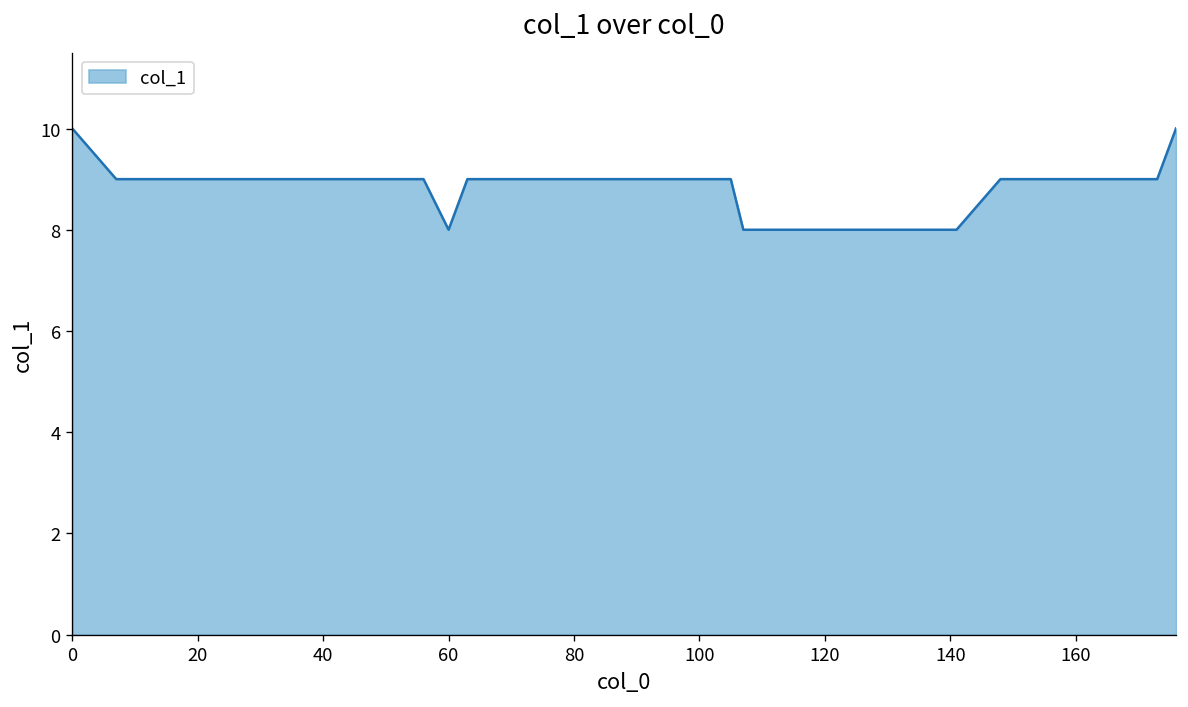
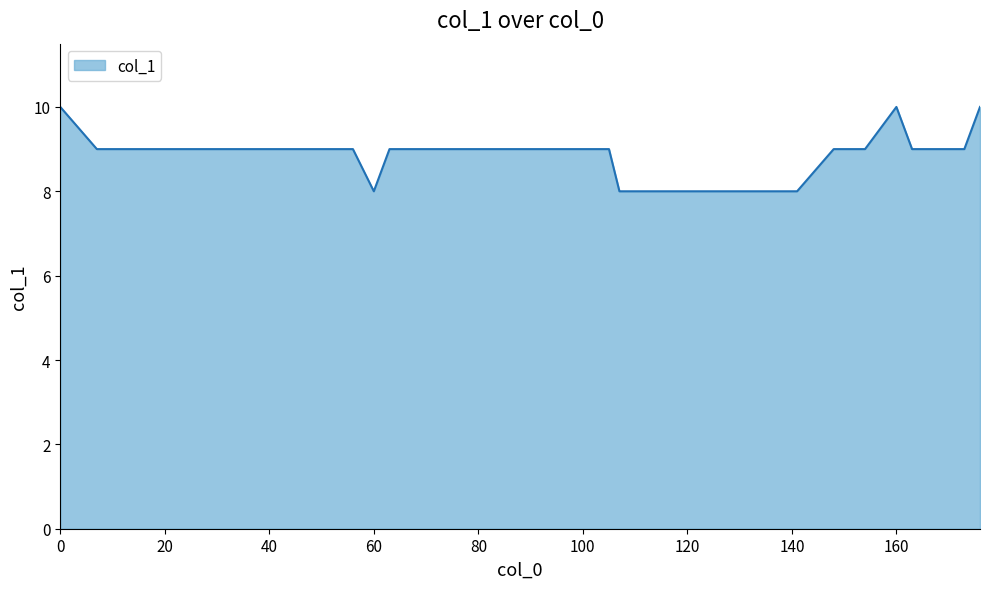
160: 9 -> 10
